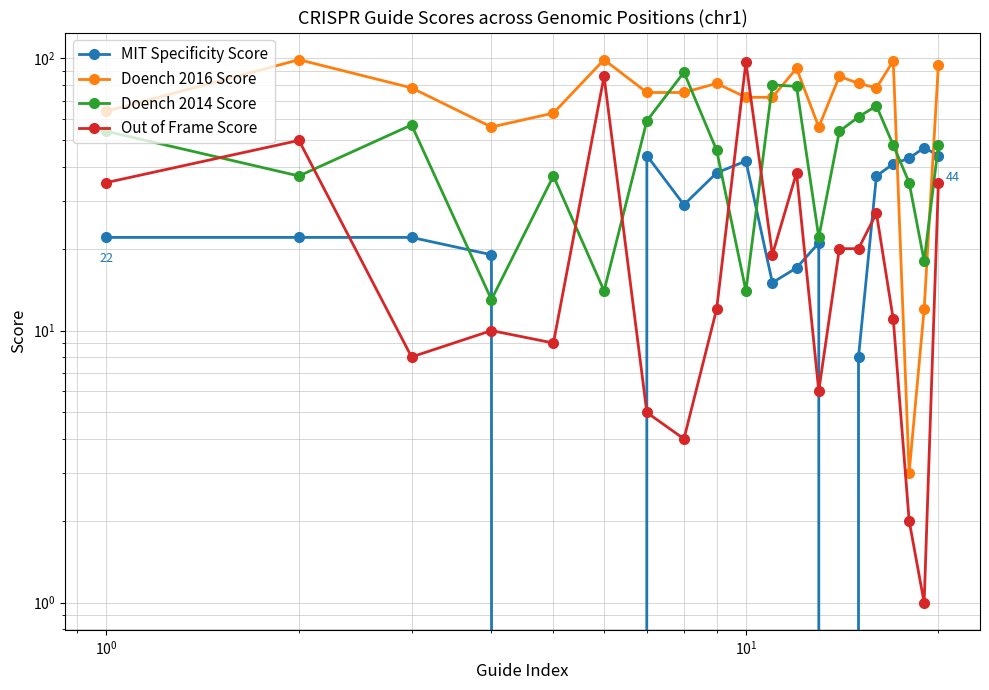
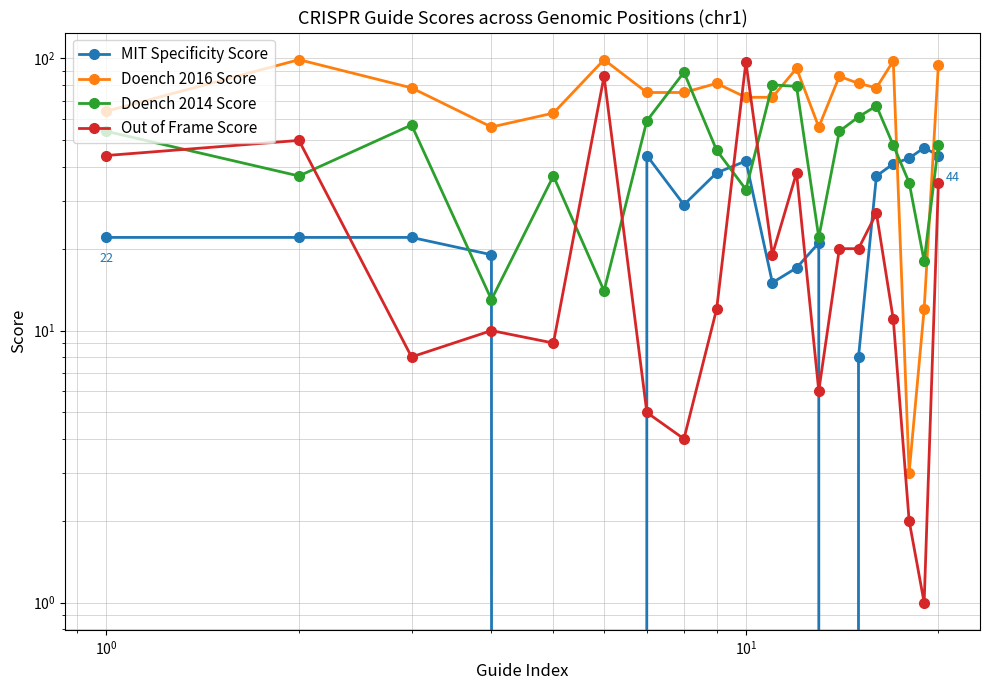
Out of Frame Score, 10^0: 35 -> 44
Doench 2014 Score, 10^1: 14 -> 33
